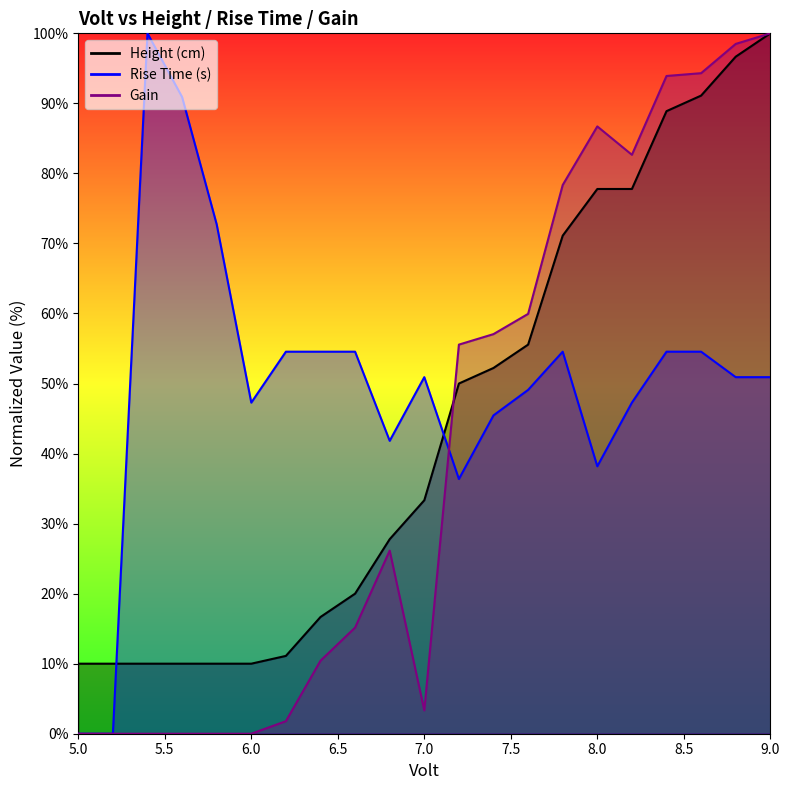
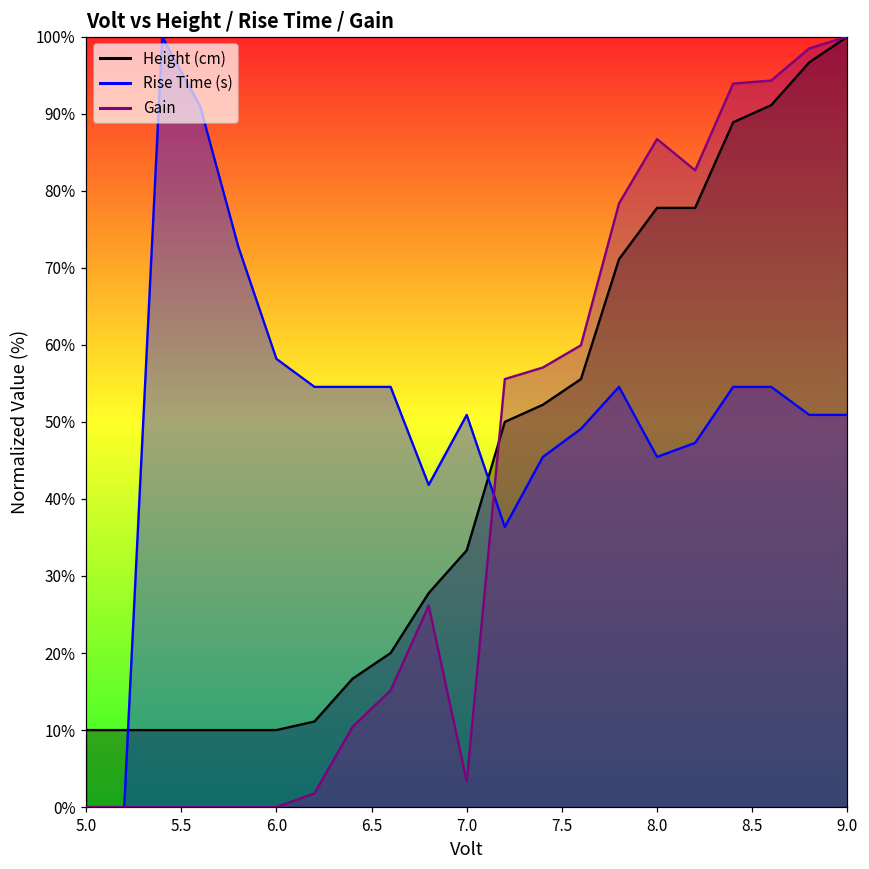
Rise Time (s), 6.0: 47% -> 58%
Rise Time (s), 8.0: 38% -> 45%
